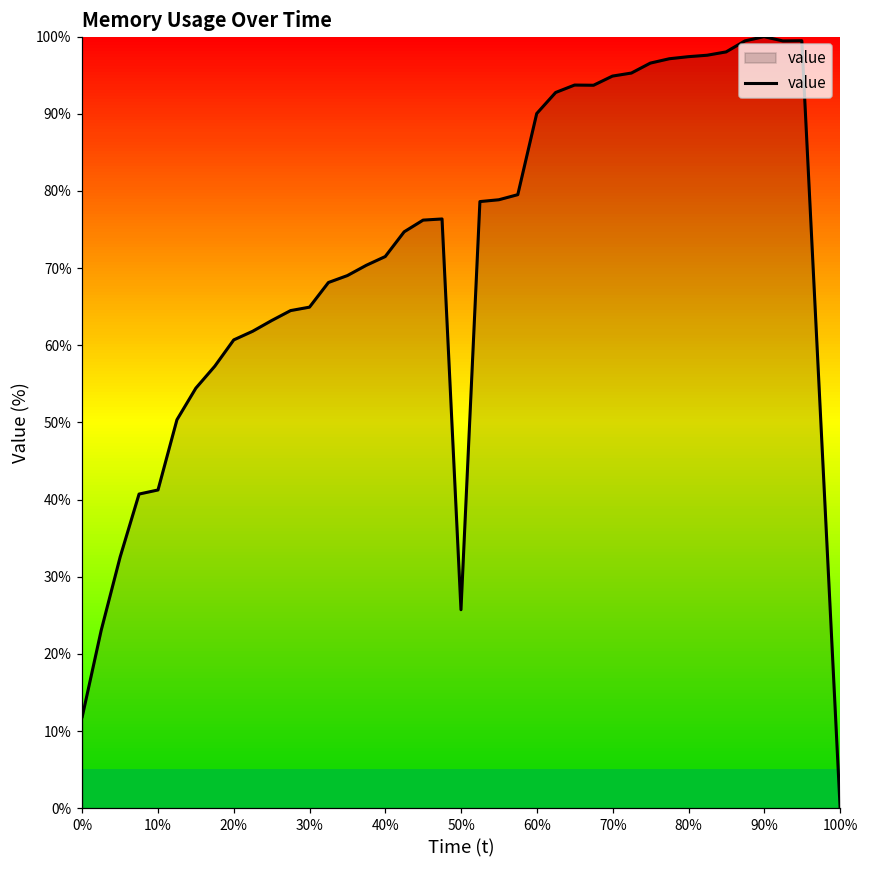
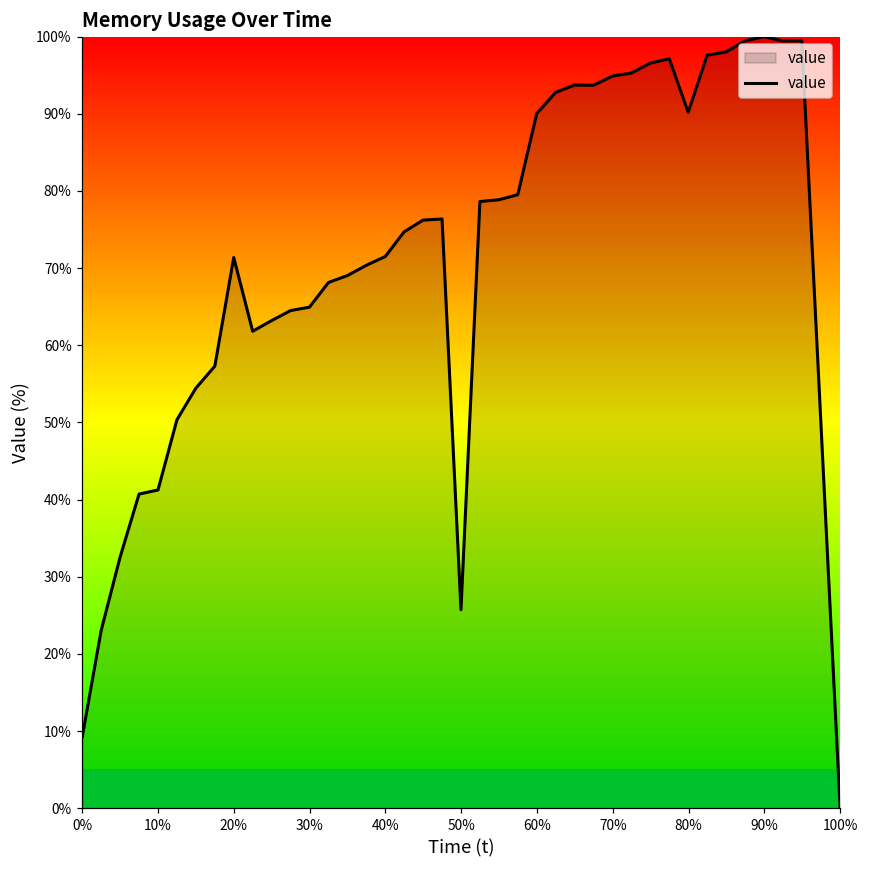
0%: 12% -> 9%
20%: 61% -> 71%
80%: 97% -> 90%
